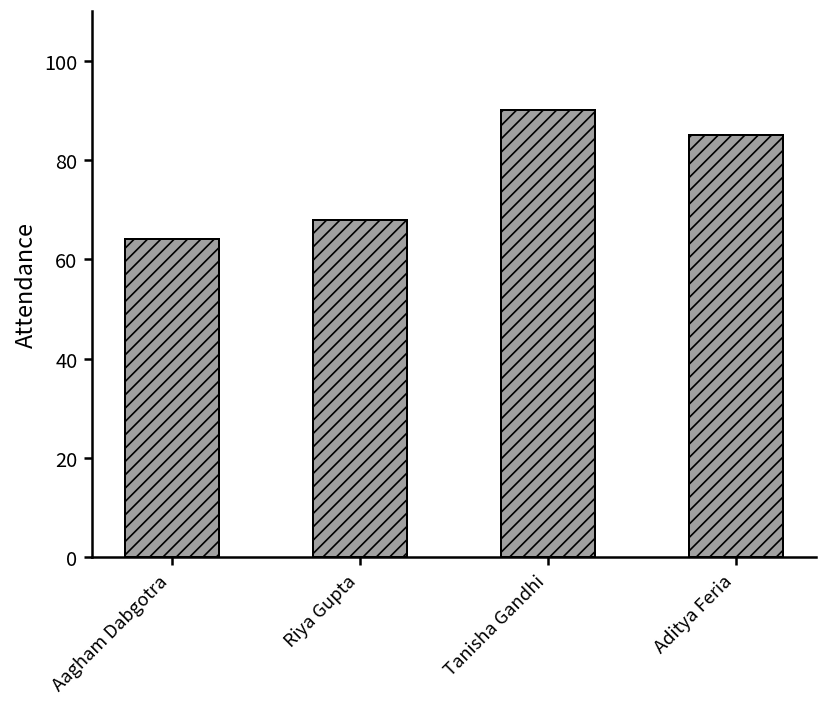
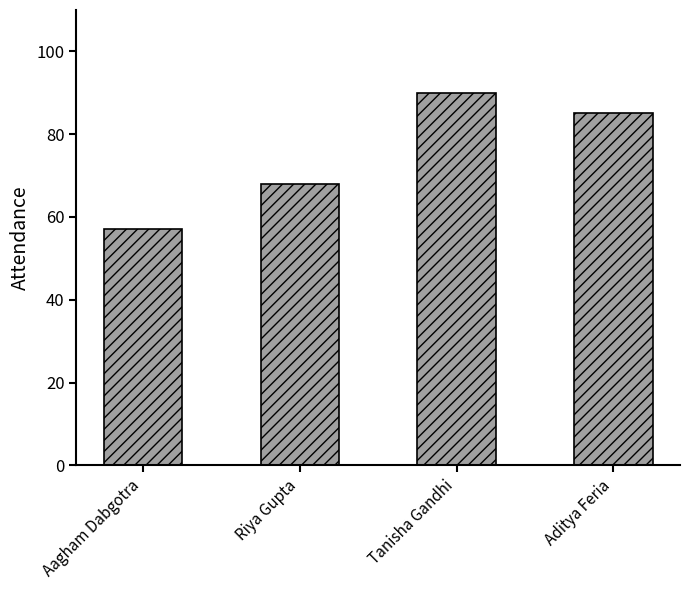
Aagham Dabgotra: 64 -> 57
